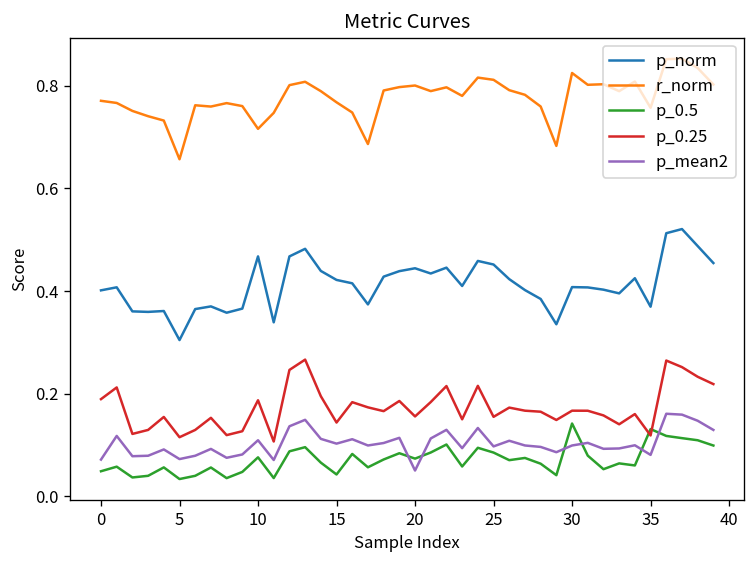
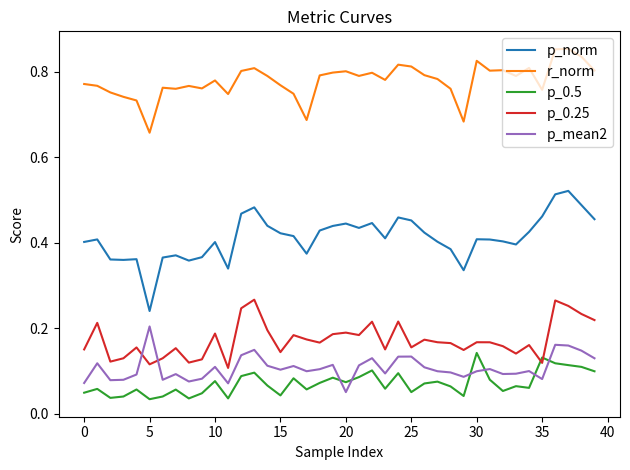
p_0.25, 0: 0.19 -> 0.15
p_norm, 5: 0.30 -> 0.24
p_mean2, 5: 0.07 -> 0.20
p_norm, 10: 0.47 -> 0.40
r_norm, 10: 0.72 -> 0.78
p_0.25, 20: 0.16 -> 0.19
p_0.5, 25: 0.09 -> 0.05
p_mean2, 25: 0.10 -> 0.13
p_norm, 35: 0.37 -> 0.46
